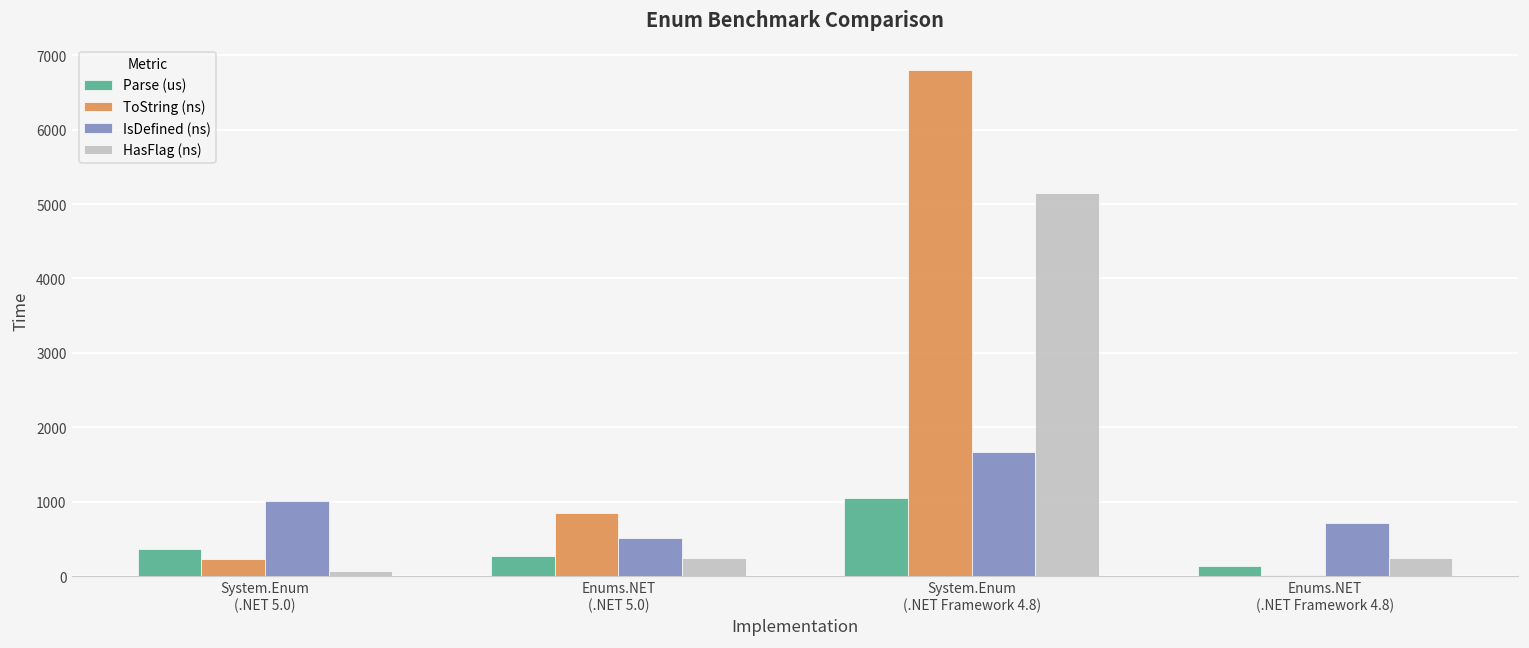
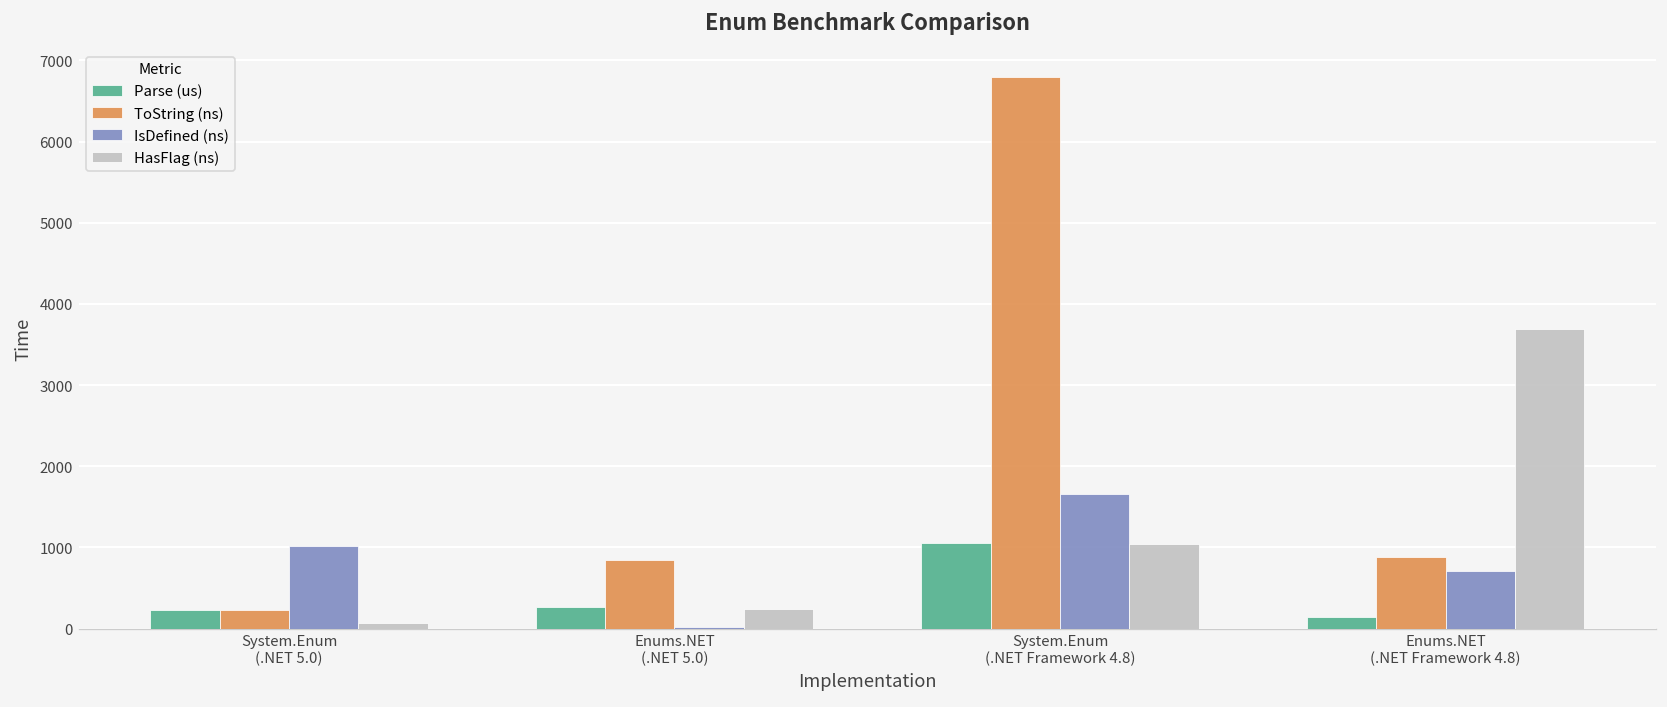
Parse (us), System.Enum (.NET 5.0): 400 -> 200
IsDefined (ns), Enums.NET (.NET 5.0): 500 -> 0
HasFlag (ns), System.Enum (.NET Framework 4.8): 5200 -> 1000
ToString (ns), Enums.NET (.NET Framework 4.8): 0 -> 900
HasFlag (ns), Enums.NET (.NET Framework 4.8): 200 -> 3700
